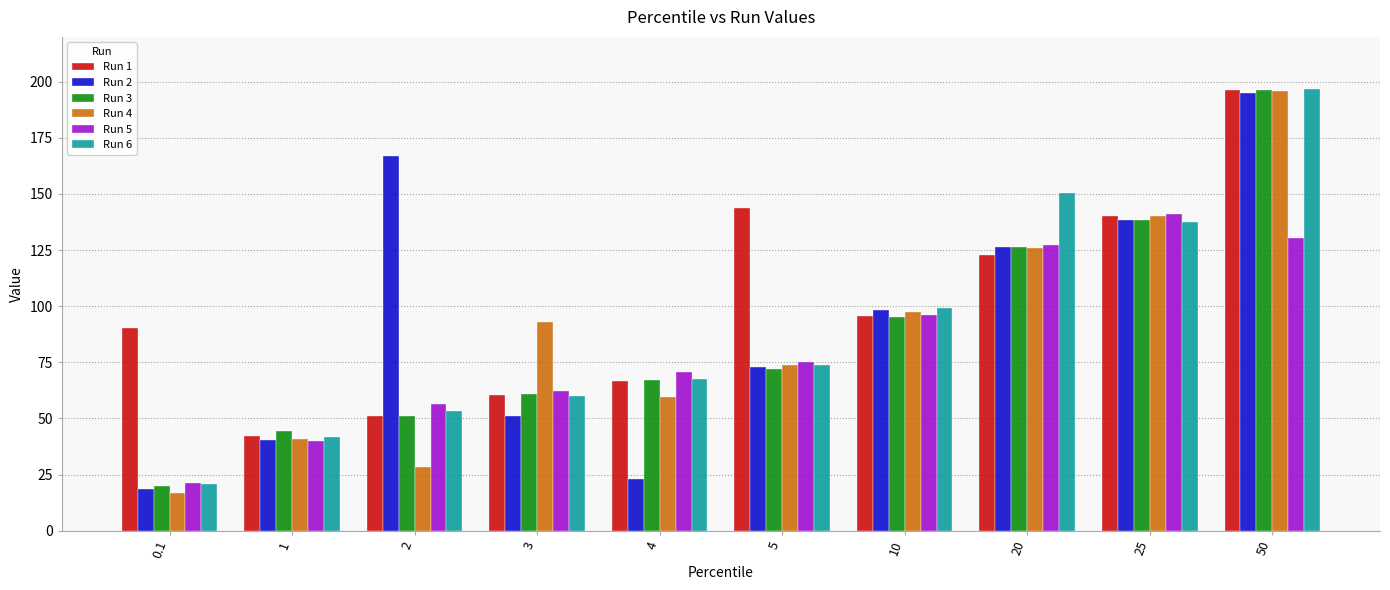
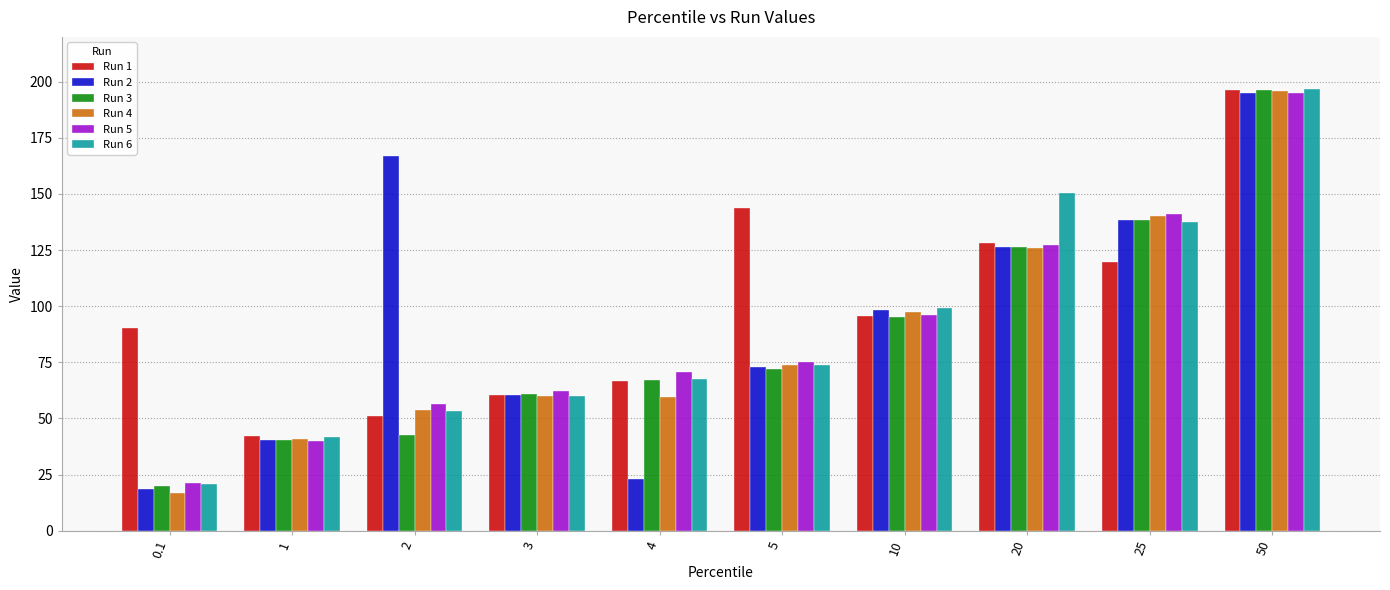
Run 3, 1: 45 -> 40
Run 3, 2: 51 -> 43
Run 4, 2: 28 -> 54
Run 2, 3: 51 -> 61
Run 4, 3: 93 -> 60
Run 1, 20: 123 -> 128
Run 1, 25: 140 -> 120
Run 5, 50: 131 -> 195
